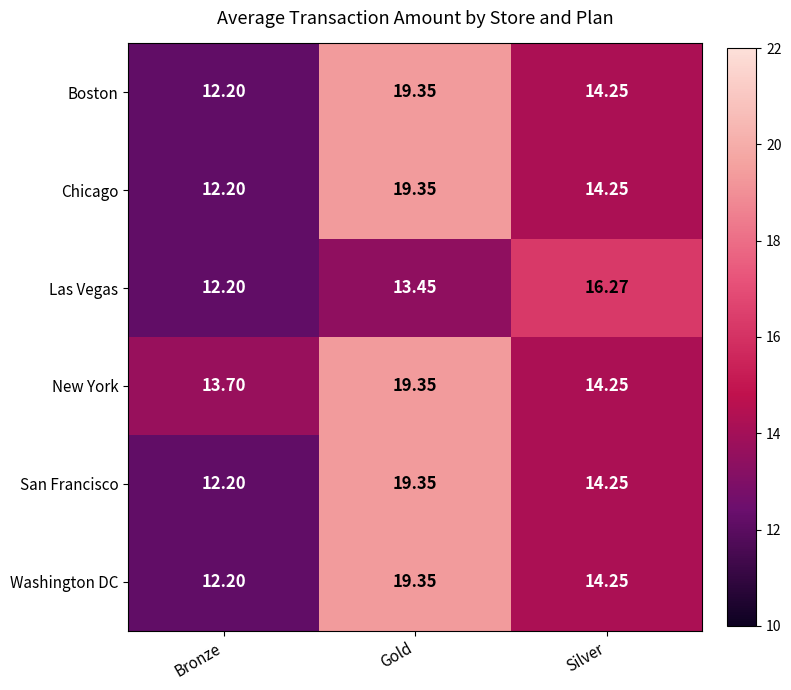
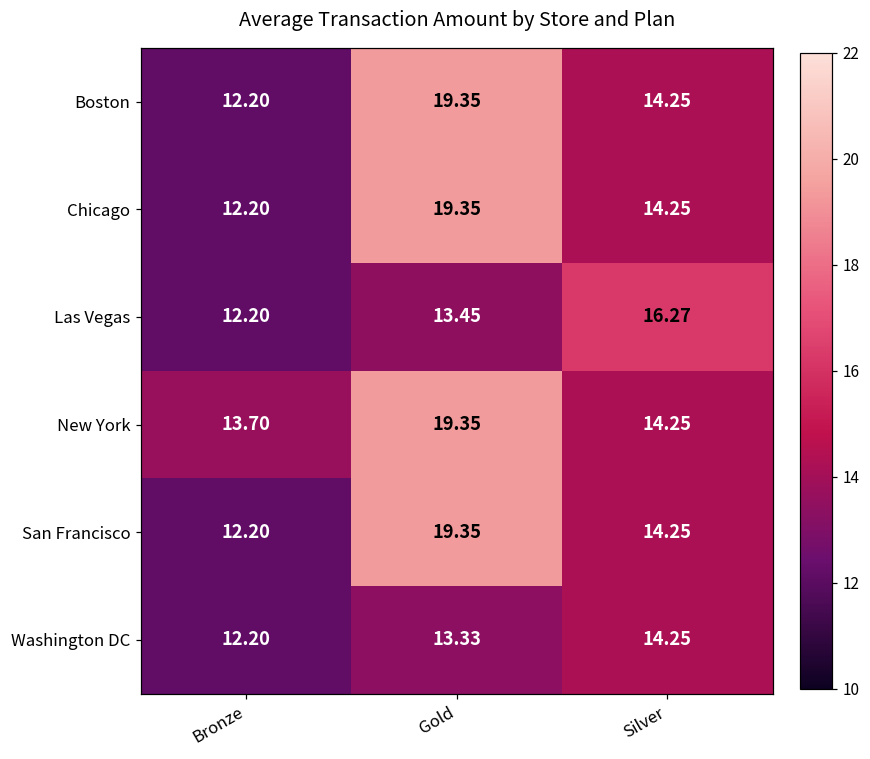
Washington DC, Gold: 19.35 -> 13.33
